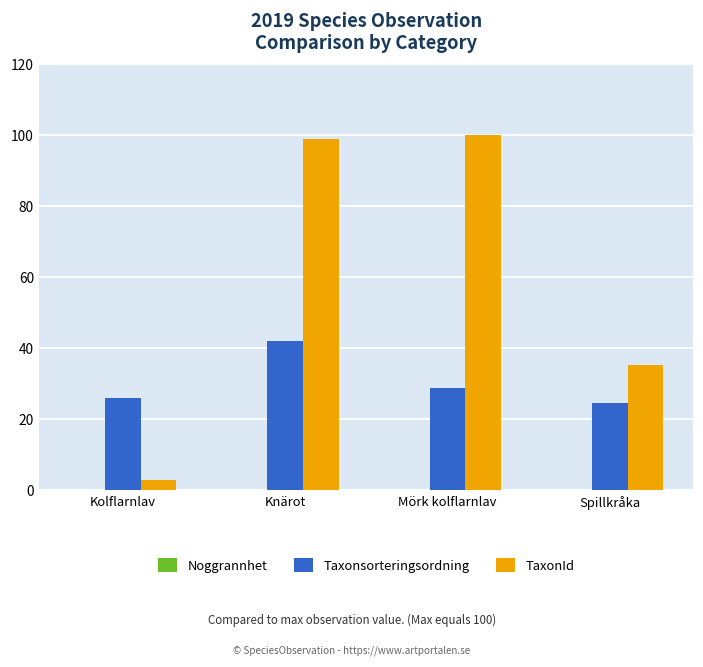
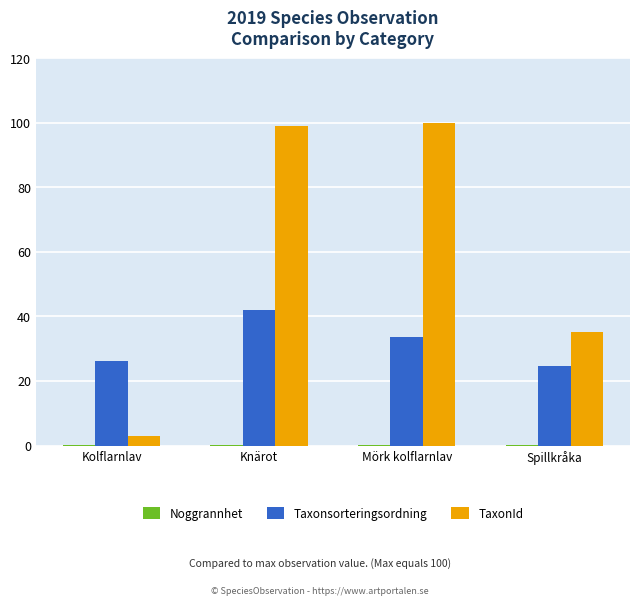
Taxonsorteringsordning, Mörk kolflarnlav: 29 -> 34
